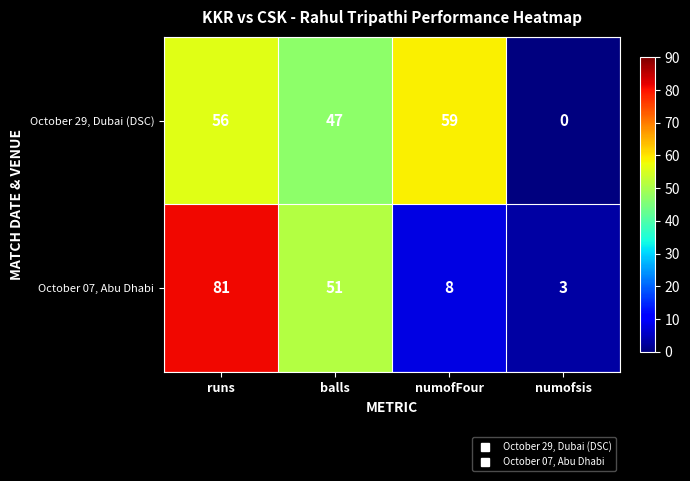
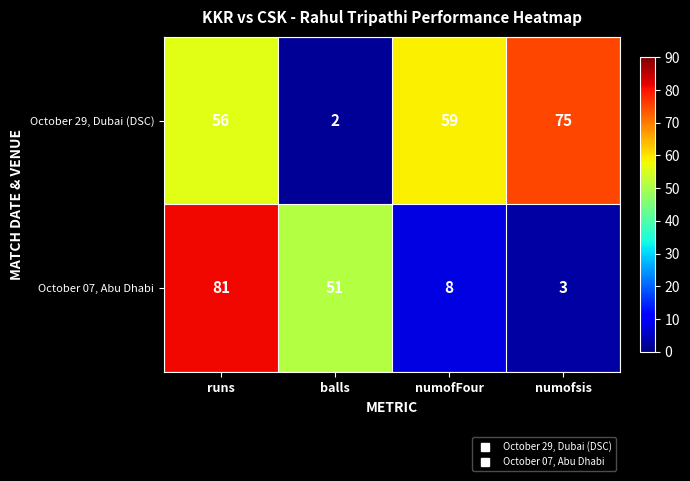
October 29, Dubai (DSC), balls: 47 -> 2
October 29, Dubai (DSC), numofsis: 0 -> 75
